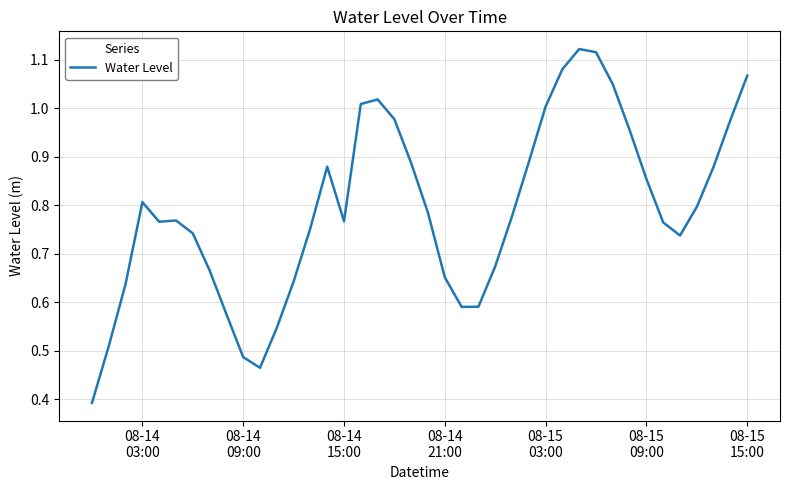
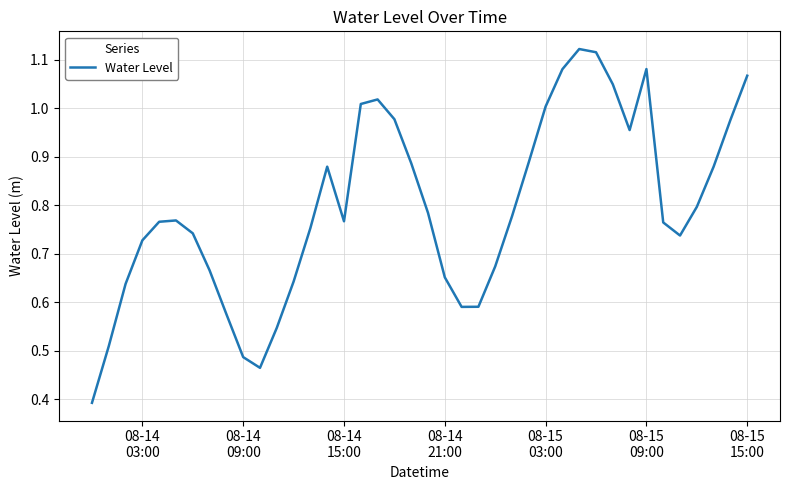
08-14 03:00: 0.81 -> 0.73
08-15 09:00: 0.85 -> 1.08
